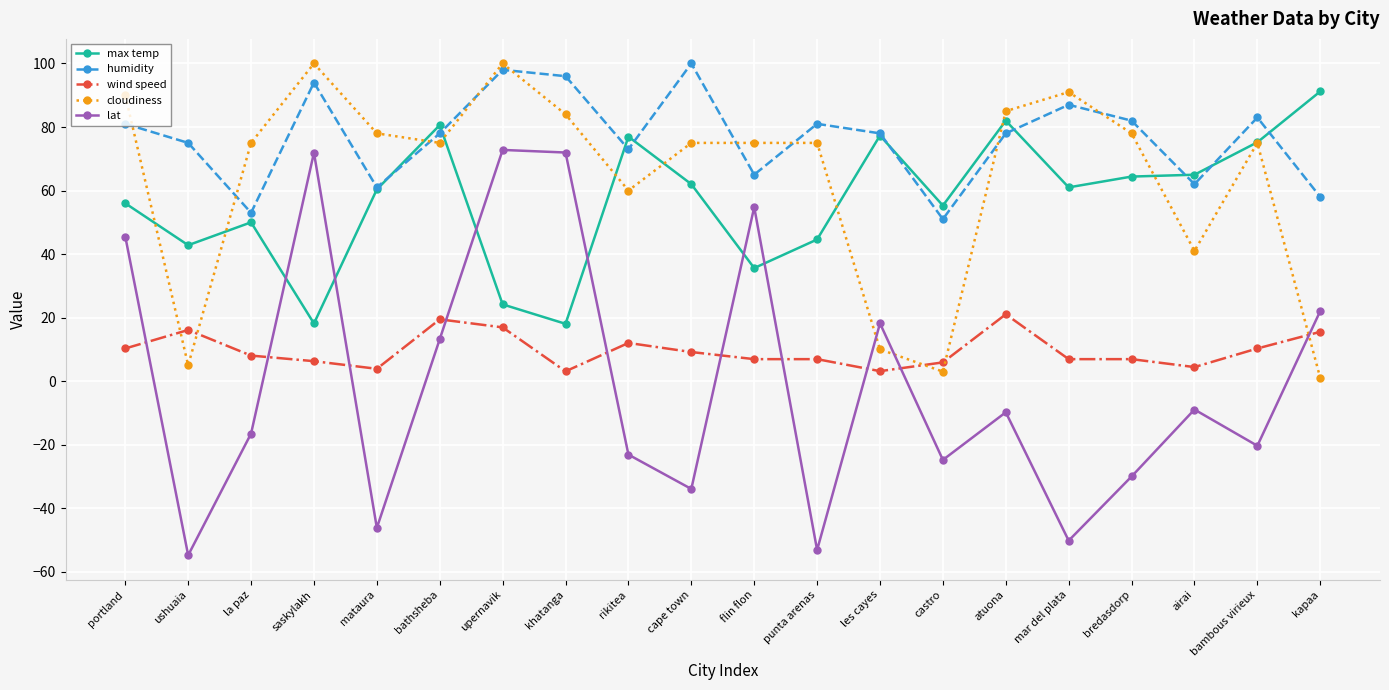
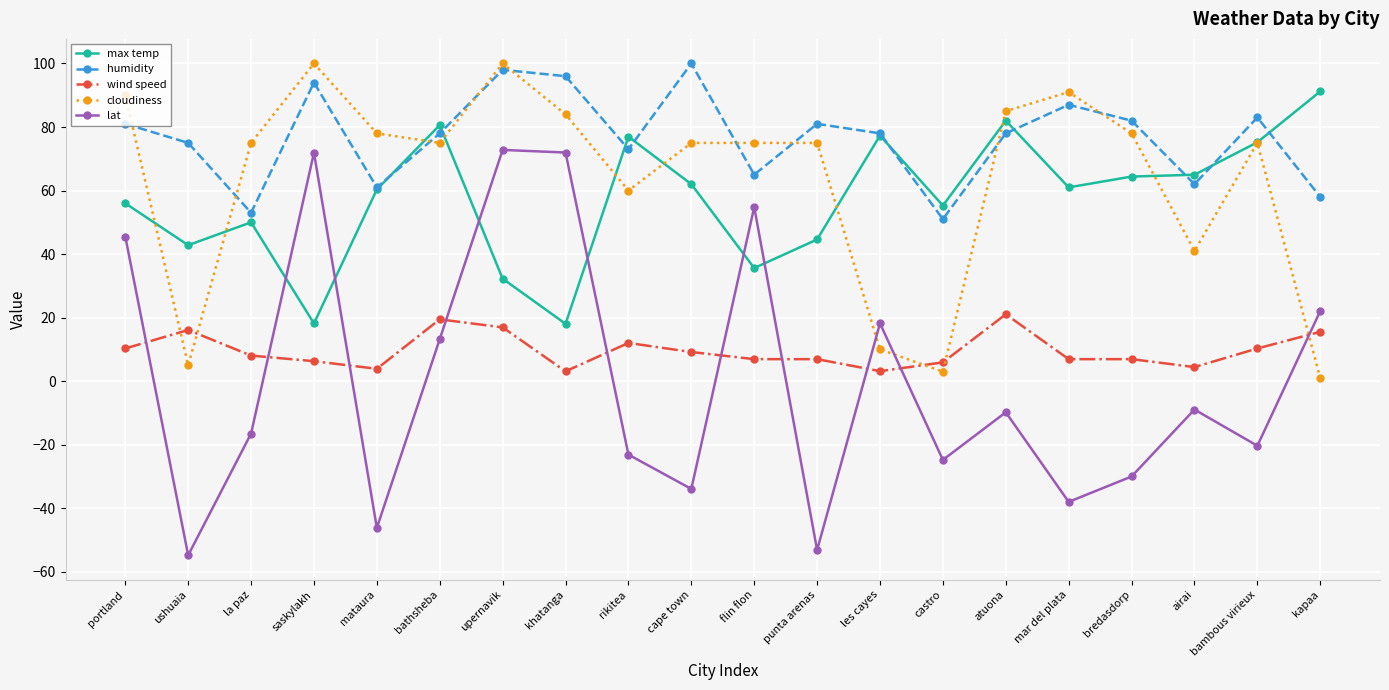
max temp, upernavik: 24 -> 32
lat, mar del plata: -50 -> -38
